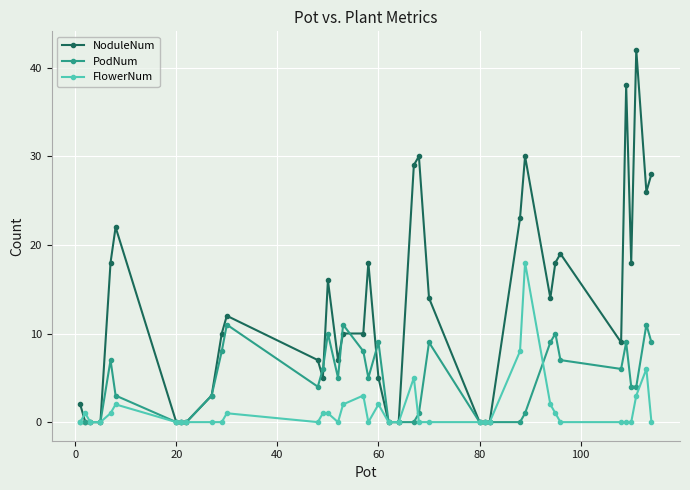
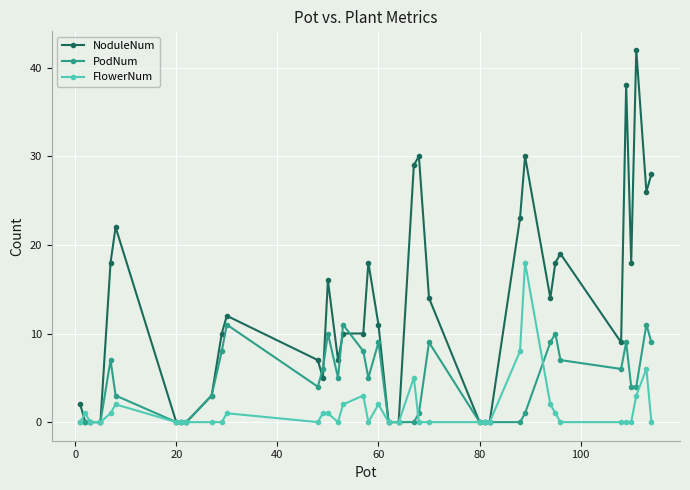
NoduleNum, 60: 5 -> 11
